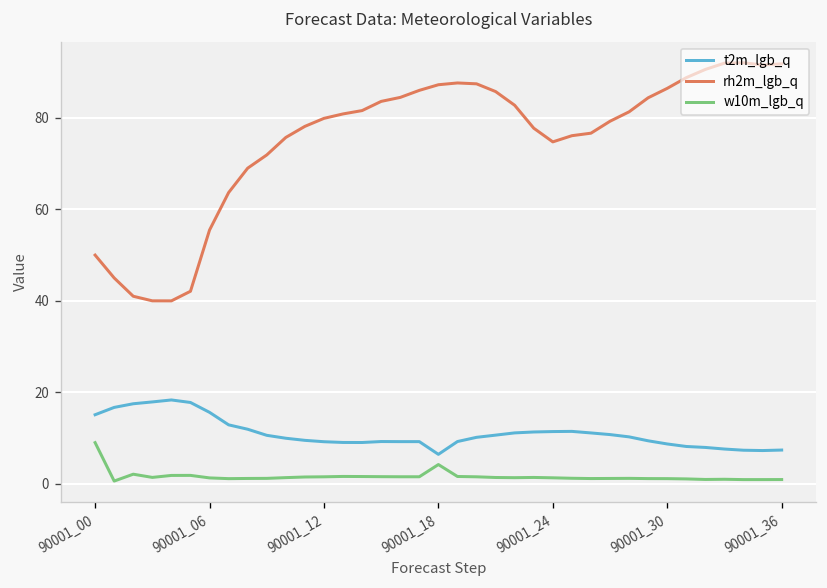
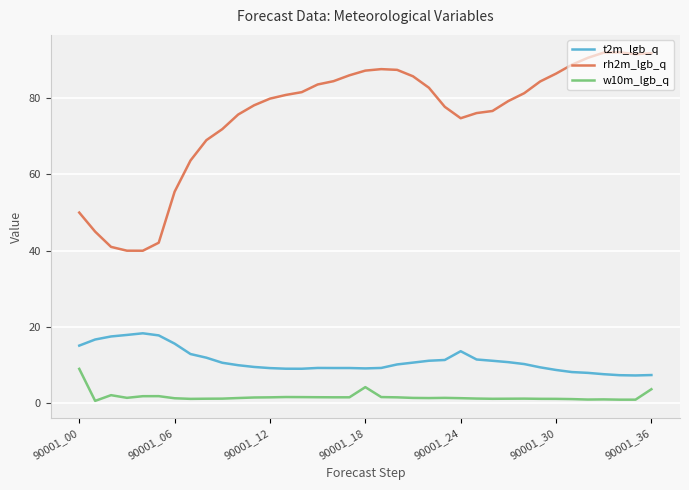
t2m_lgb_q, 90001_18: 6 -> 9
t2m_lgb_q, 90001_24: 11 -> 14
w10m_lgb_q, 90001_36: 1 -> 4
